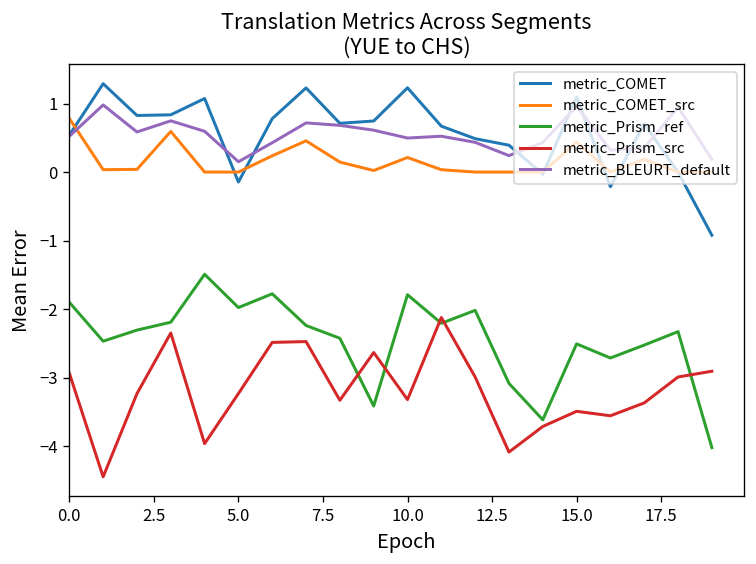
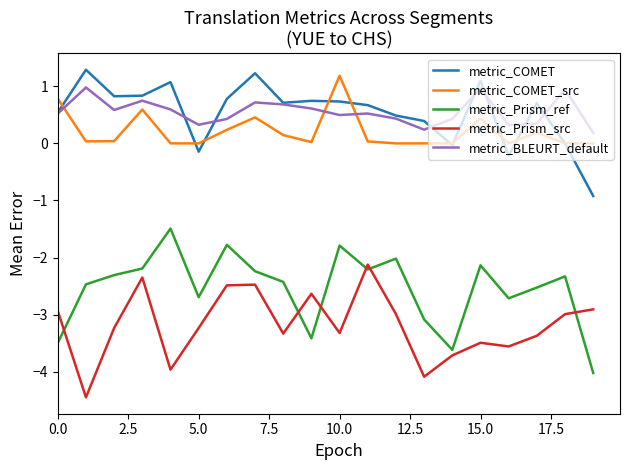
metric_Prism_ref, 0.0: -1.9 -> -3.5
metric_Prism_ref, 5.0: -2.0 -> -2.7
metric_BLEURT_default, 5.0: 0.2 -> 0.3
metric_COMET, 10.0: 1.2 -> 0.7
metric_COMET_src, 10.0: 0.2 -> 1.2
metric_Prism_ref, 15.0: -2.5 -> -2.1
